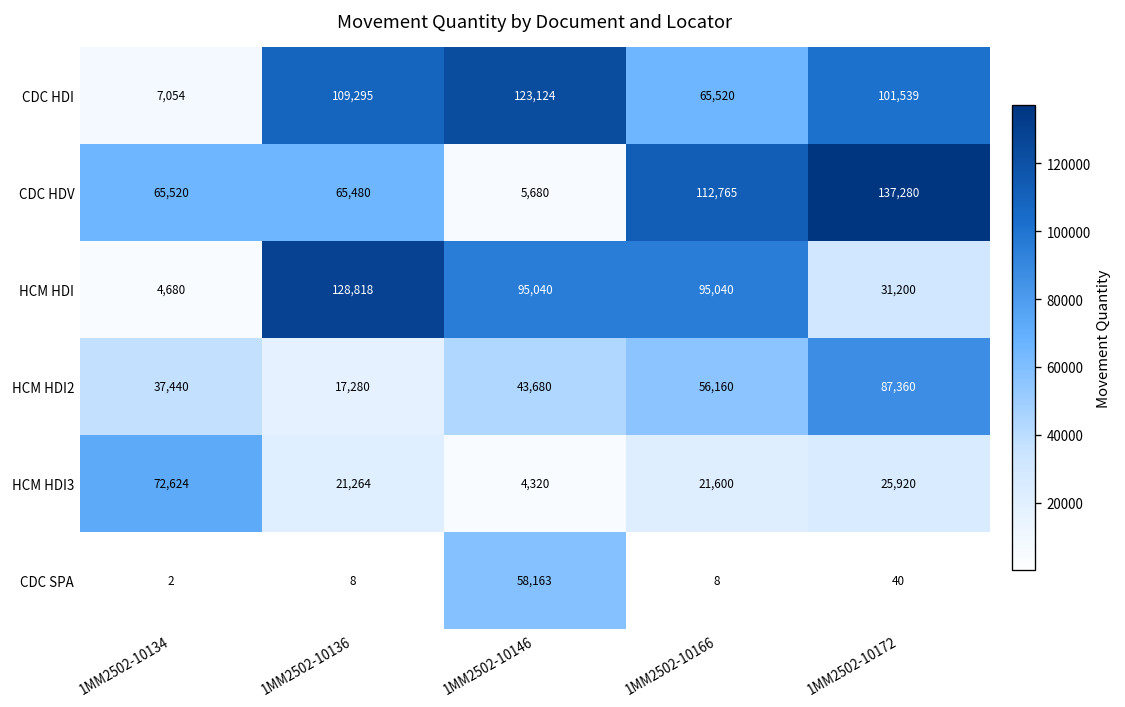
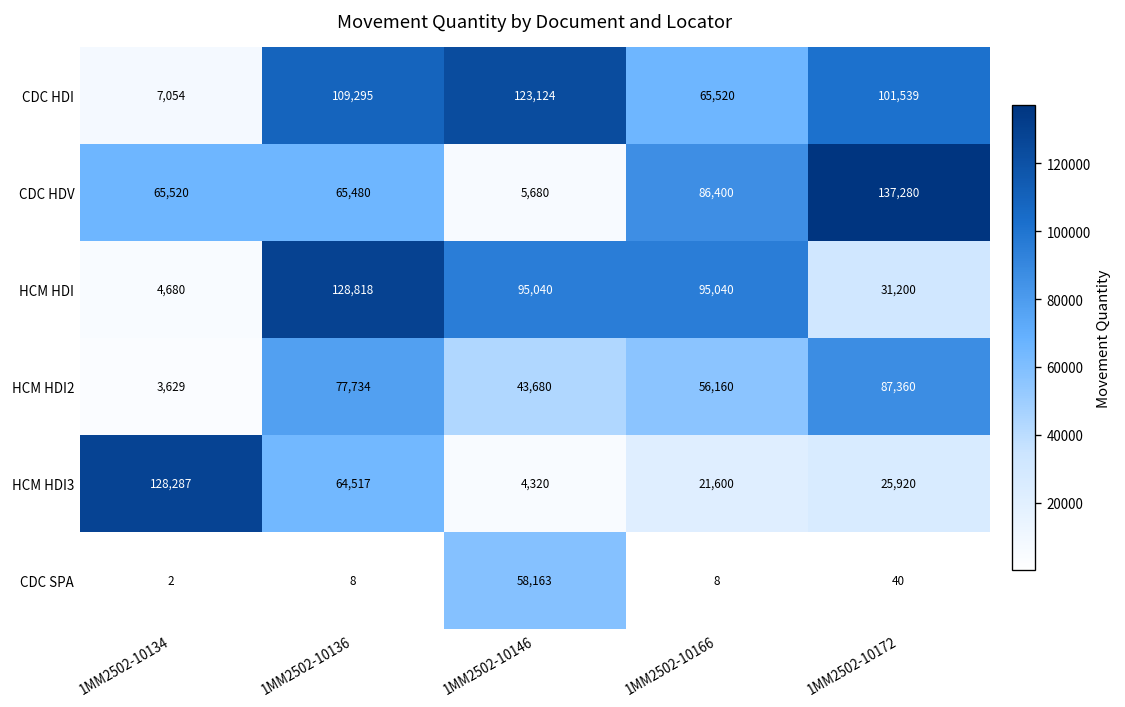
CDC HDV, 1MM2502-10166: 112,765 -> 86,400
HCM HDI2, 1MM2502-10134: 37,440 -> 3,629
HCM HDI2, 1MM2502-10136: 17,280 -> 77,734
HCM HDI3, 1MM2502-10134: 72,624 -> 128,287
HCM HDI3, 1MM2502-10136: 21,264 -> 64,517
